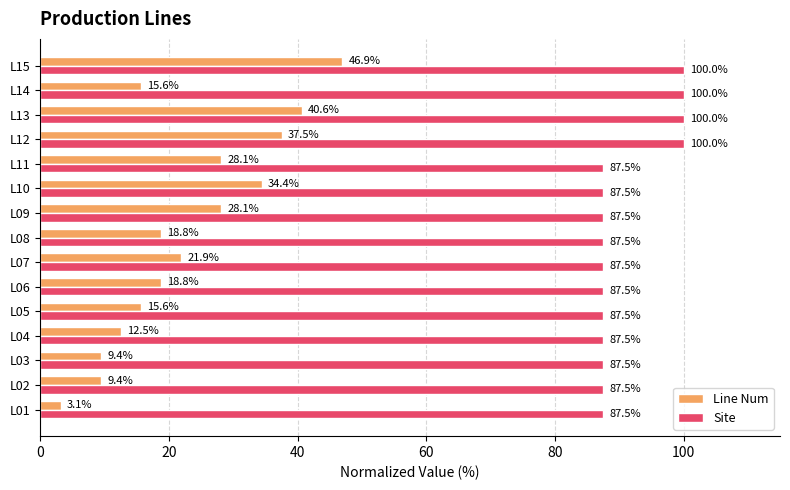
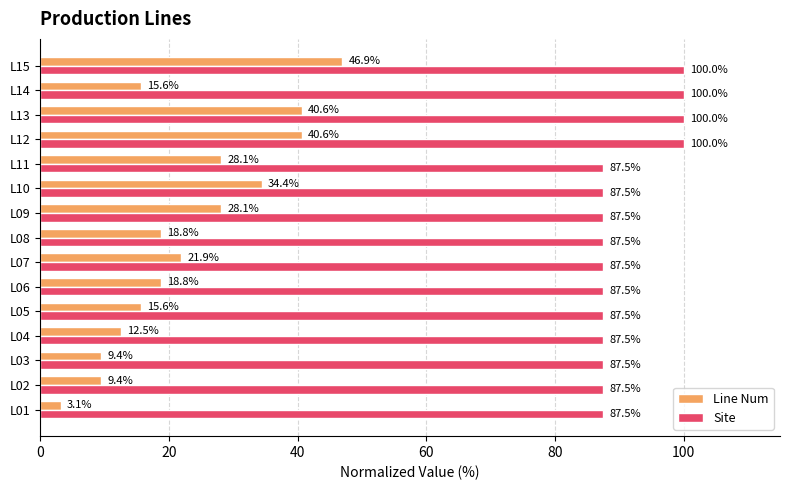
Line Num, L12: 37.5% -> 40.6%
